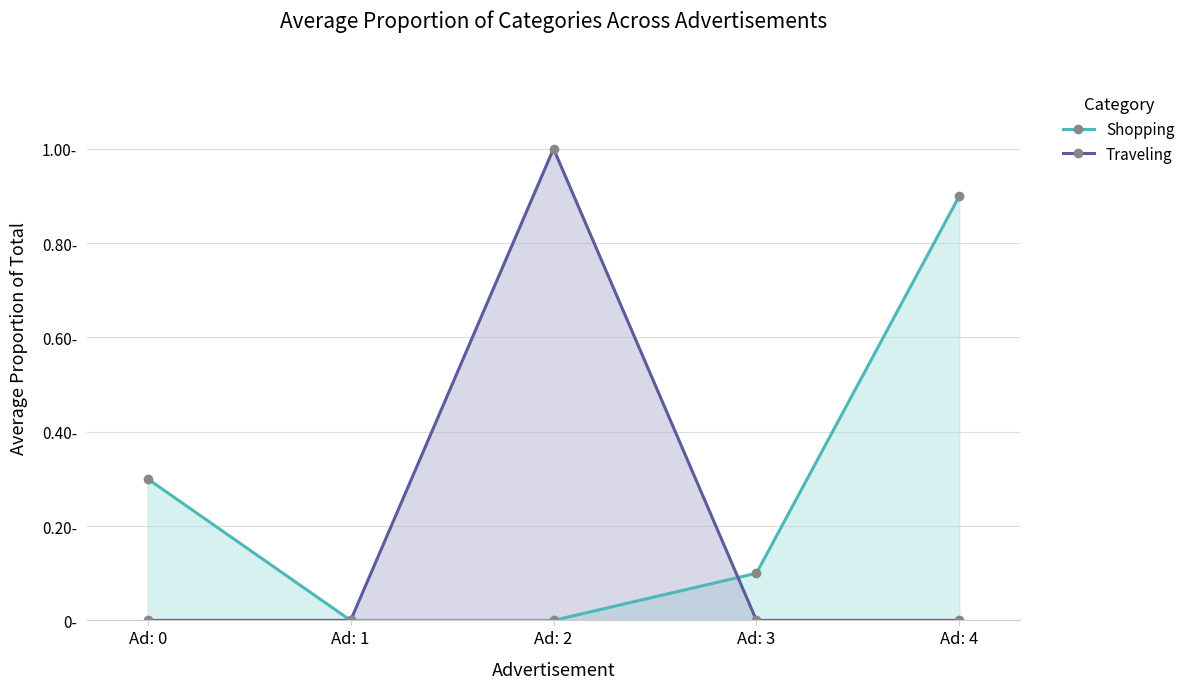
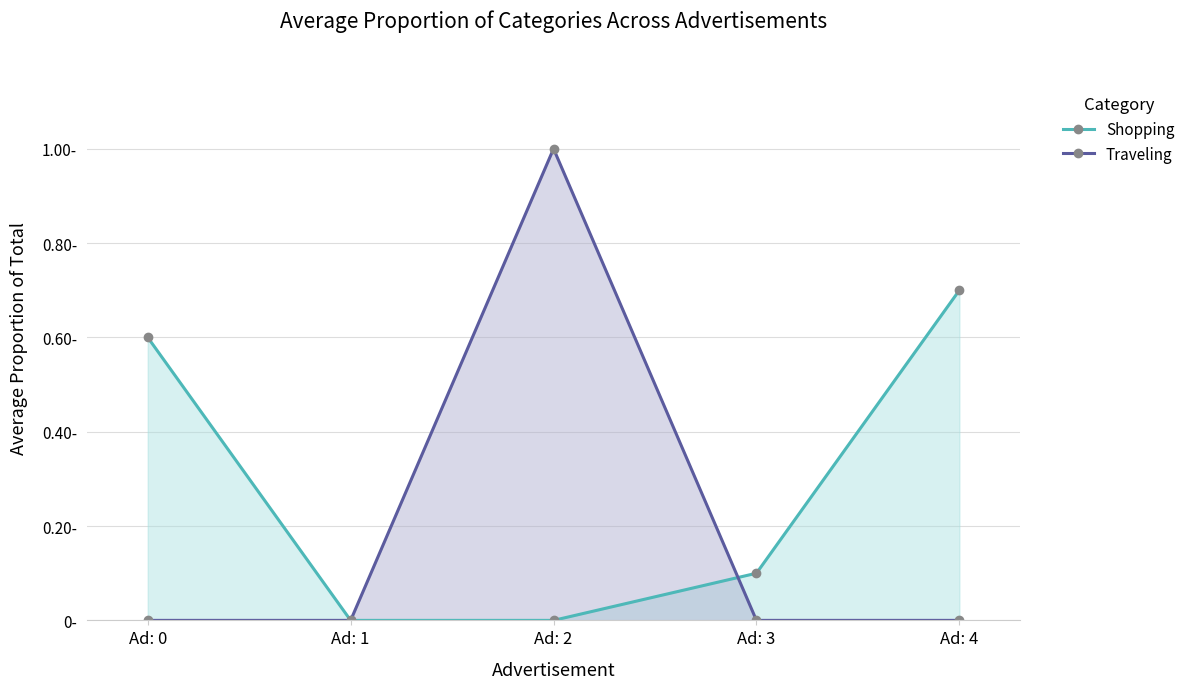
Shopping, Ad: 0: 0.3- -> 0.6-
Shopping, Ad: 4: 0.9- -> 0.7-
